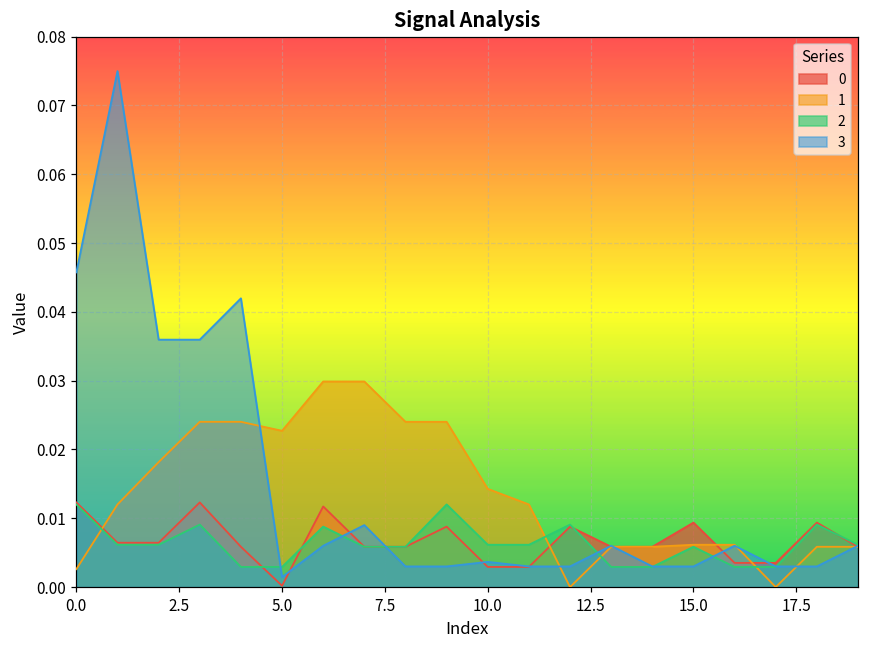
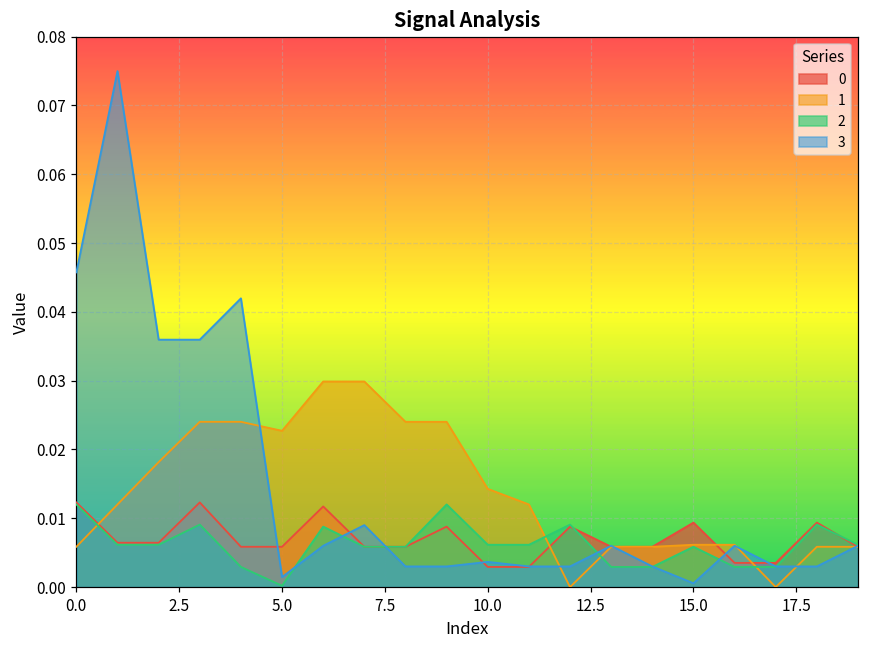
1, 0.0: 0.003 -> 0.006
0, 5.0: 0.000 -> 0.006
2, 5.0: 0.003 -> 0.000
3, 15.0: 0.003 -> 0.001
